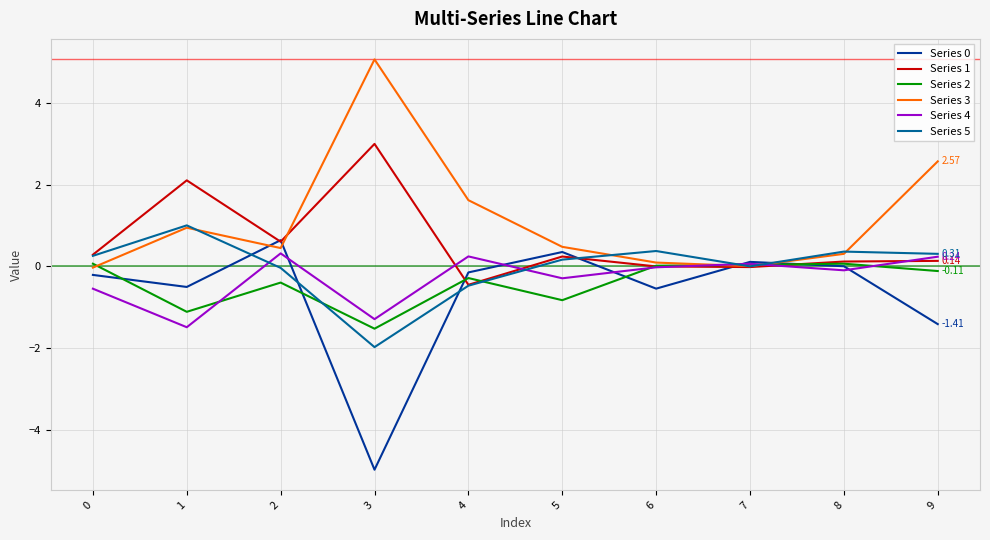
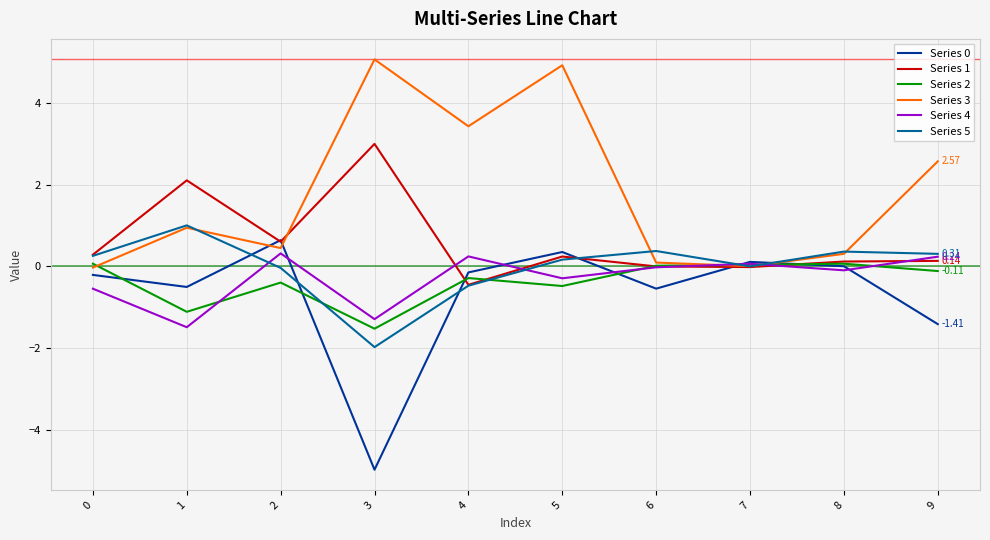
Series 3, 4: 1.6 -> 3.4
Series 2, 5: -0.8 -> -0.5
Series 3, 5: 0.5 -> 4.9
